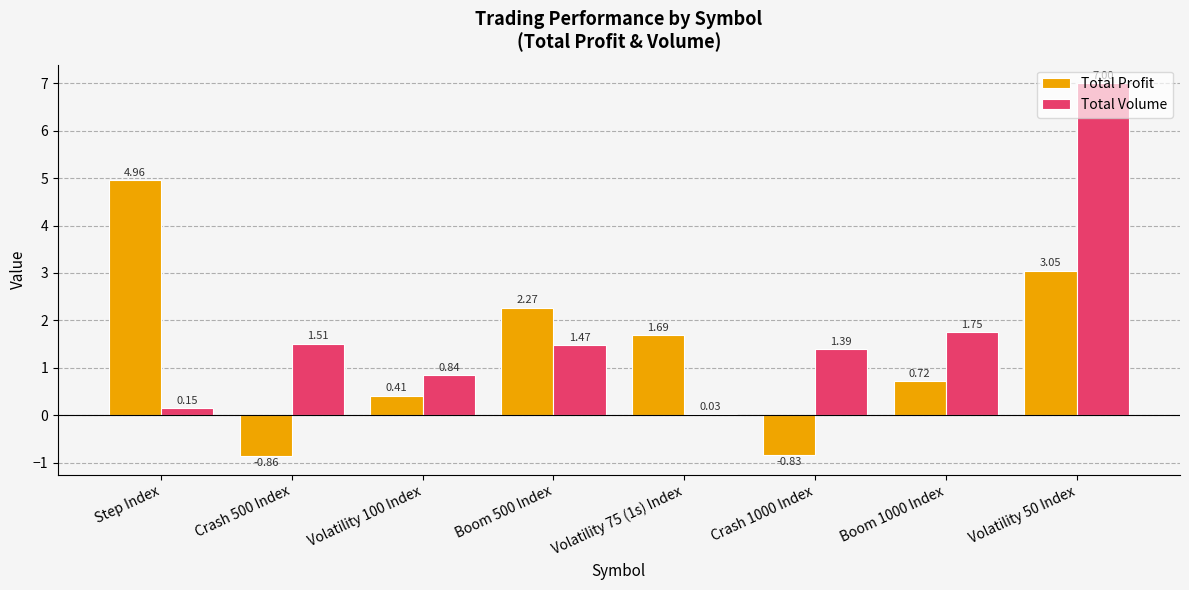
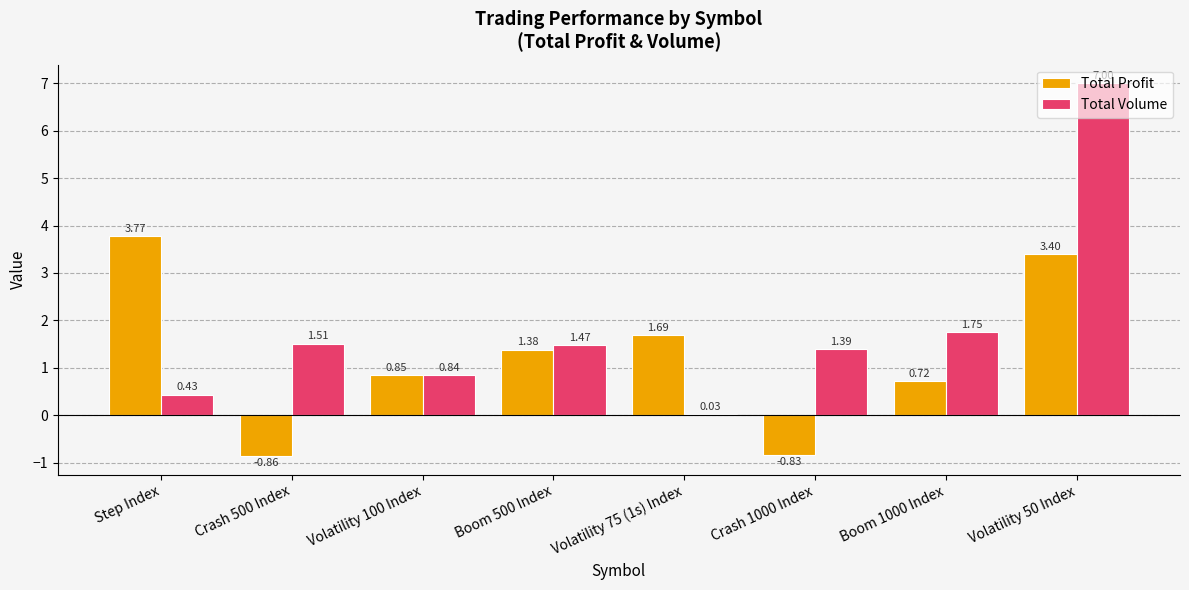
Total Profit, Step Index: 4.96 -> 3.77
Total Volume, Step Index: 0.15 -> 0.43
Total Profit, Volatility 100 Index: 0.41 -> 0.85
Total Profit, Boom 500 Index: 2.27 -> 1.38
Total Profit, Volatility 50 Index: 3.05 -> 3.40
